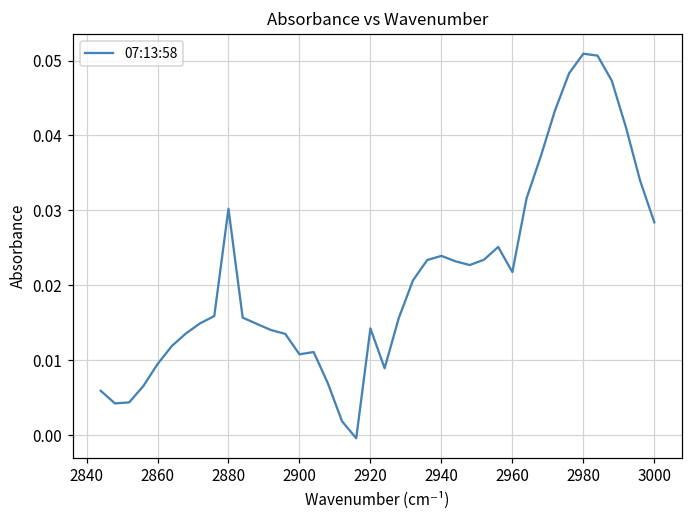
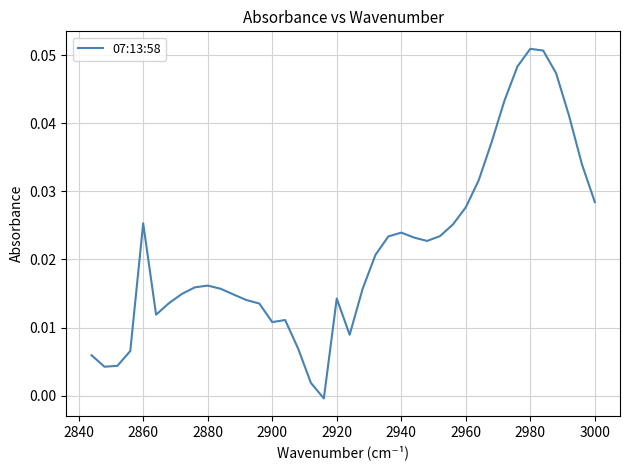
2860: 0.009 -> 0.025
2880: 0.030 -> 0.016
2960: 0.022 -> 0.028
